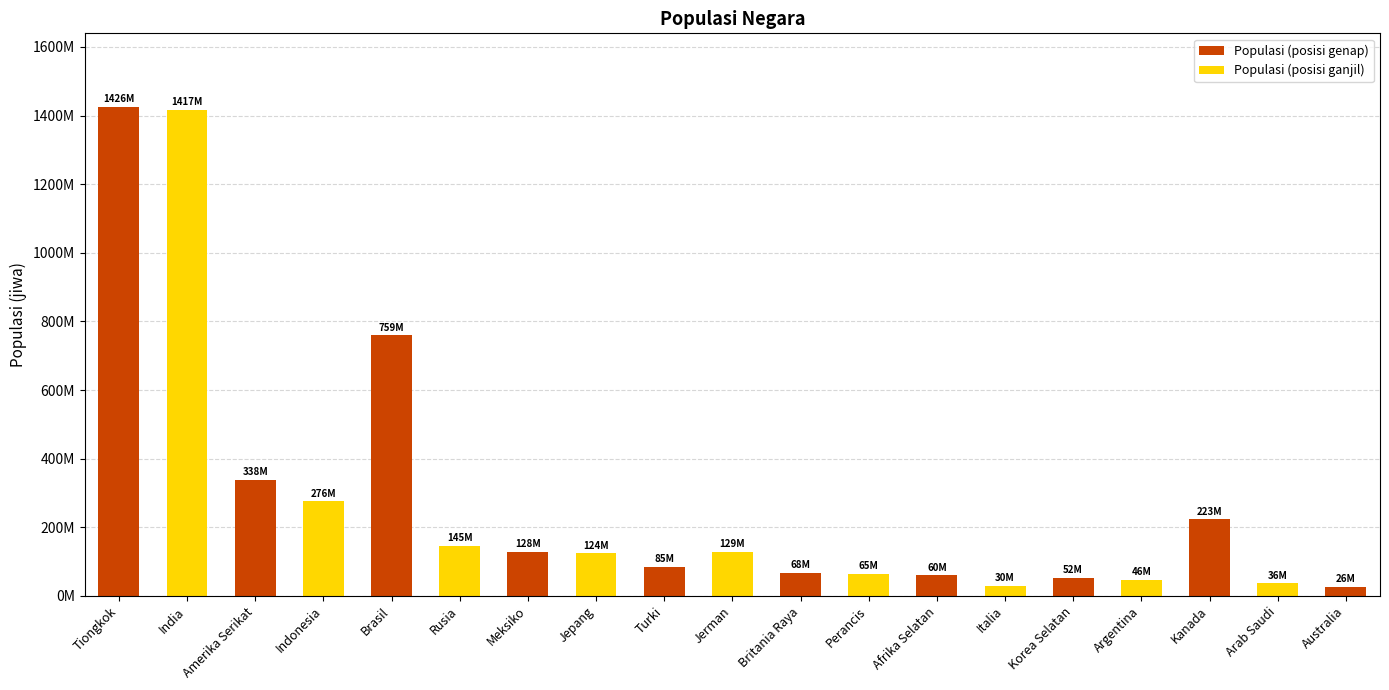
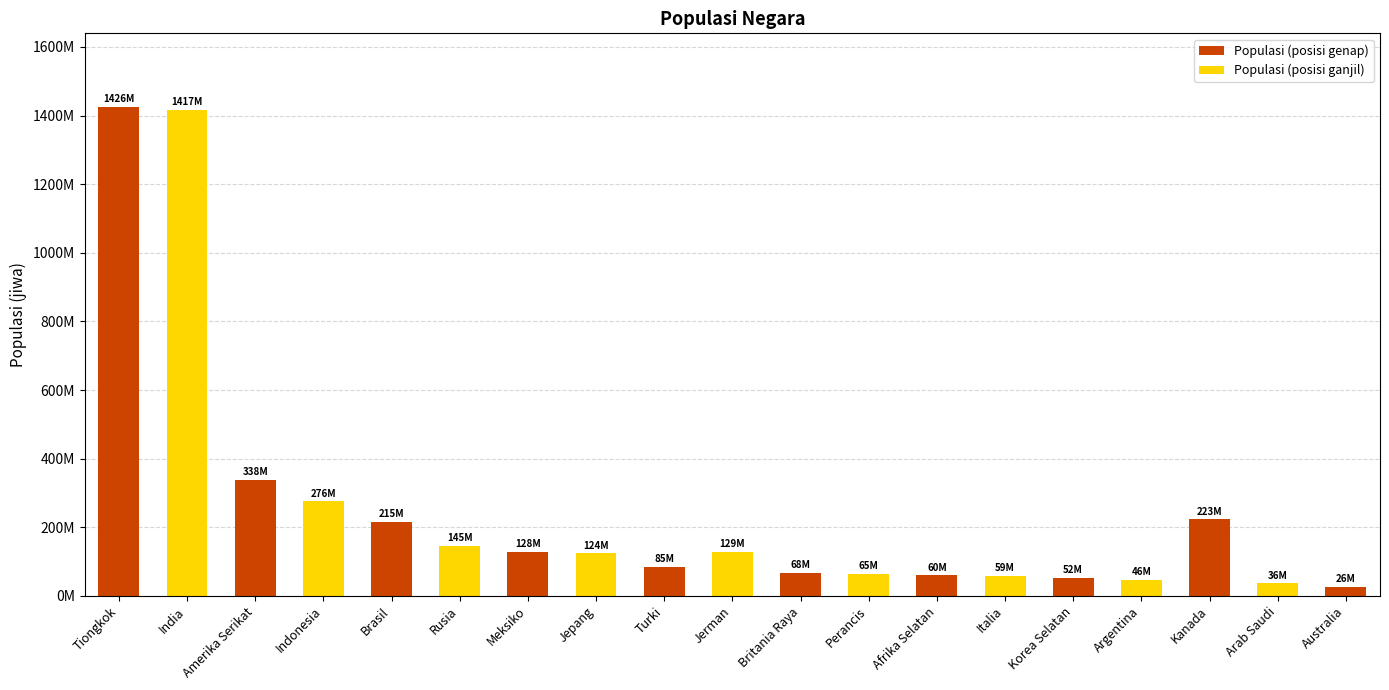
Brasil: 759M -> 215M
Italia: 30M -> 59M
